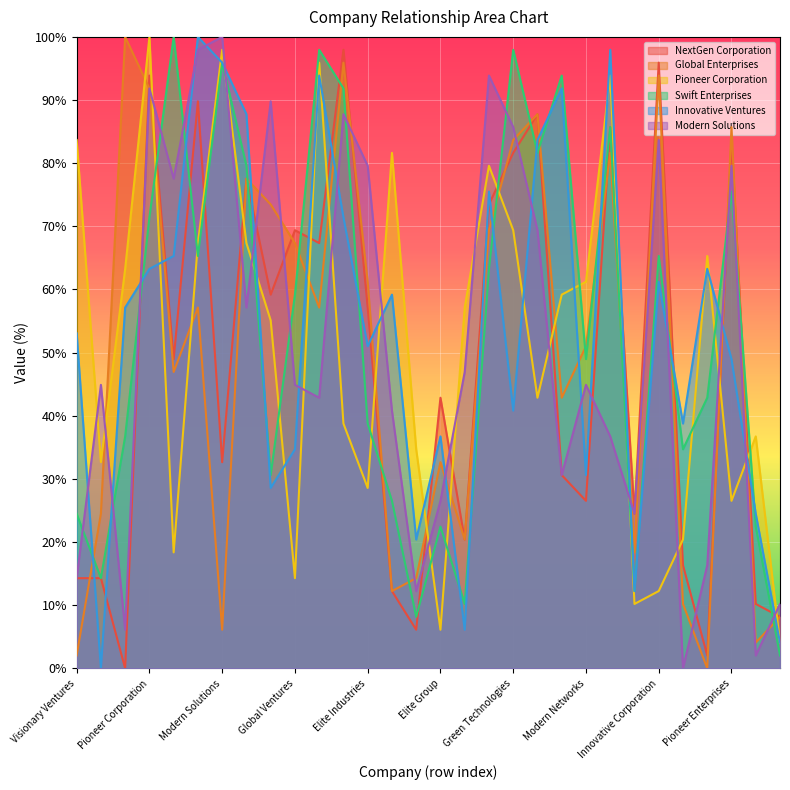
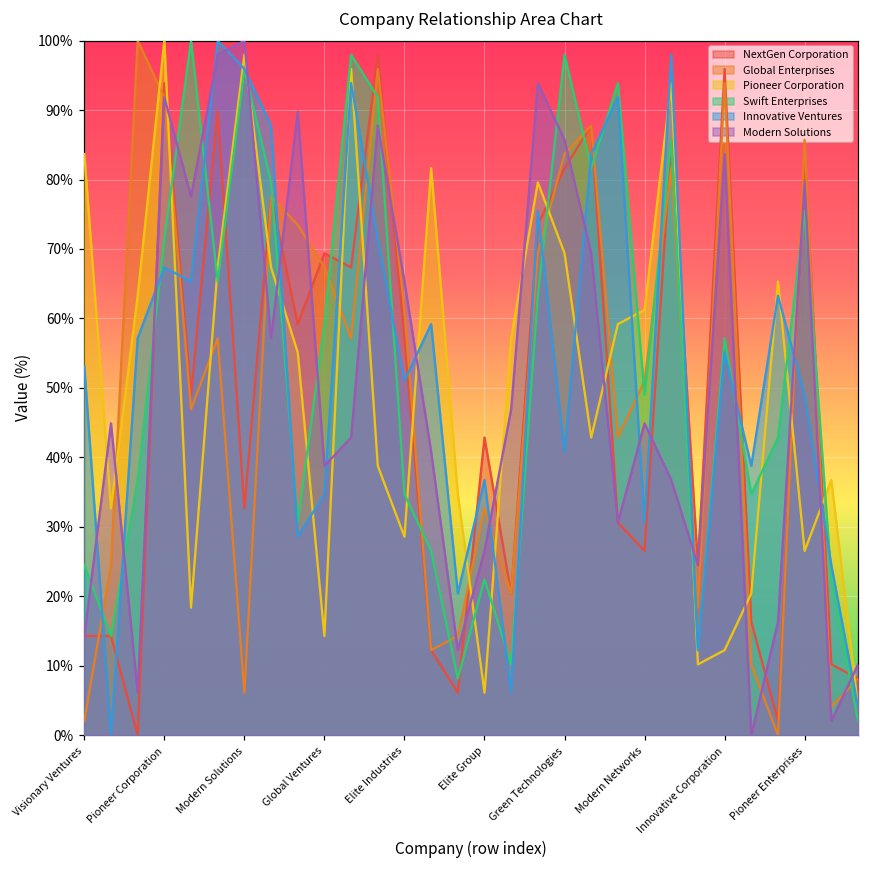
Innovative Ventures, Pioneer Corporation: 63% -> 67%
Modern Solutions, Global Ventures: 45% -> 39%
Swift Enterprises, Elite Industries: 39% -> 35%
Modern Solutions, Elite Industries: 80% -> 65%
Swift Enterprises, Innovative Corporation: 65% -> 57%
Innovative Ventures, Innovative Corporation: 61% -> 55%
